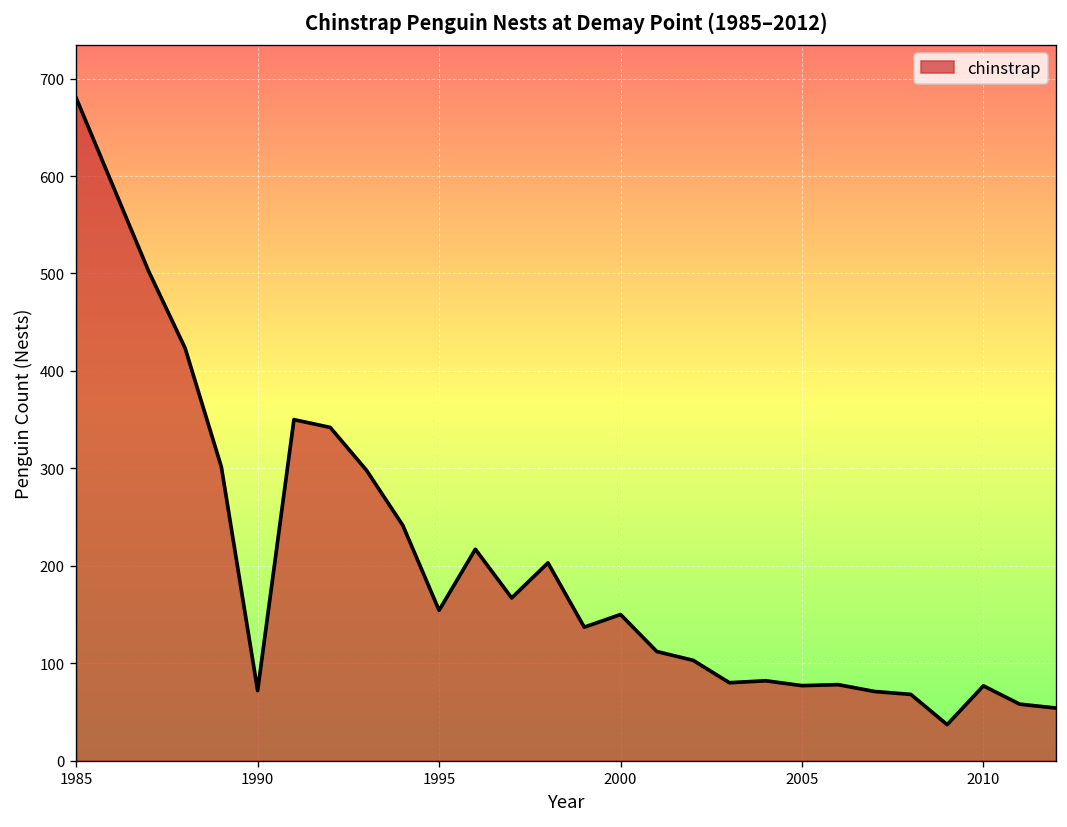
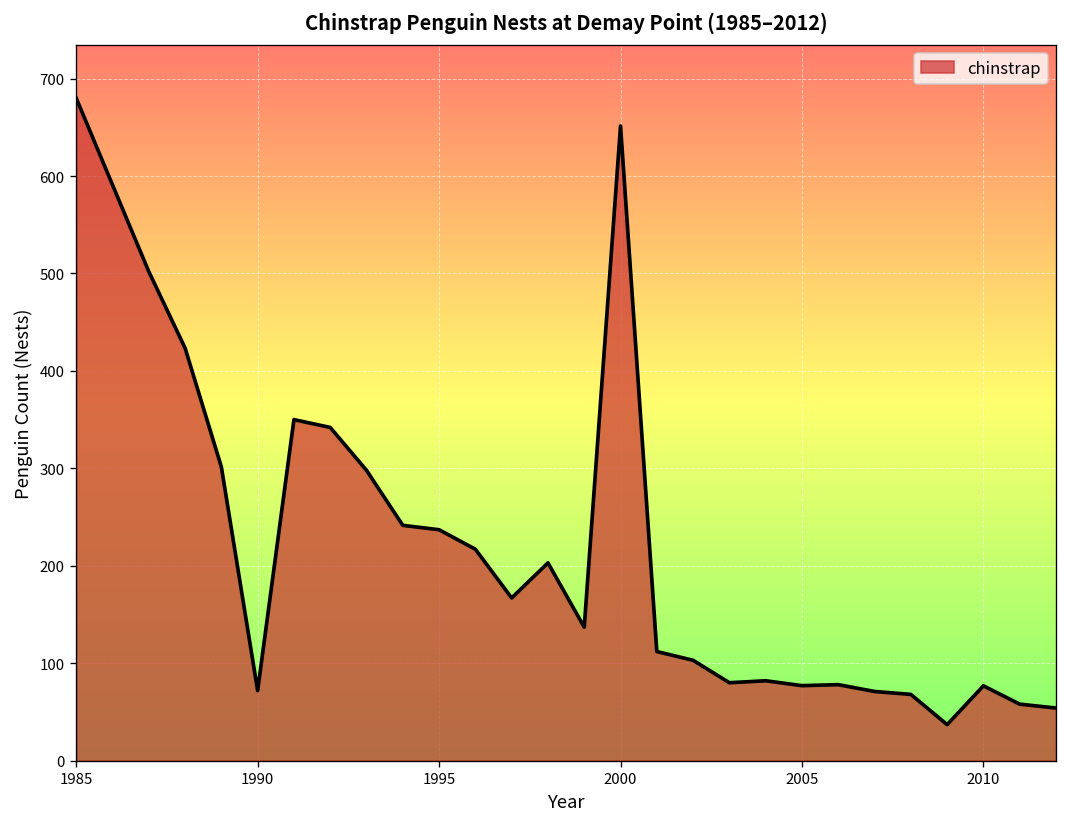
1995: 150 -> 240
2000: 150 -> 650
